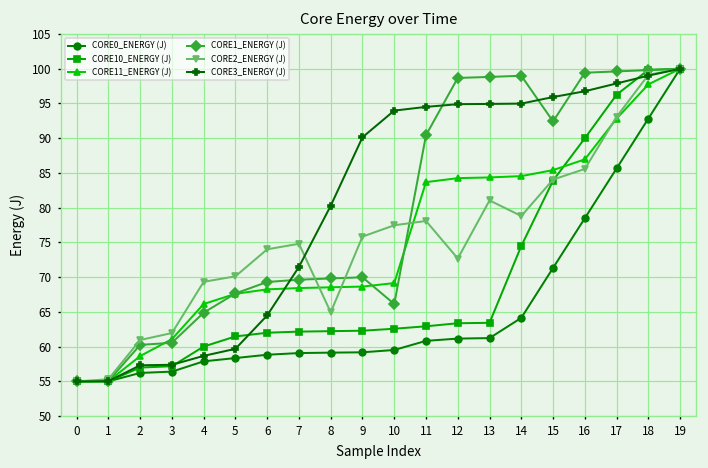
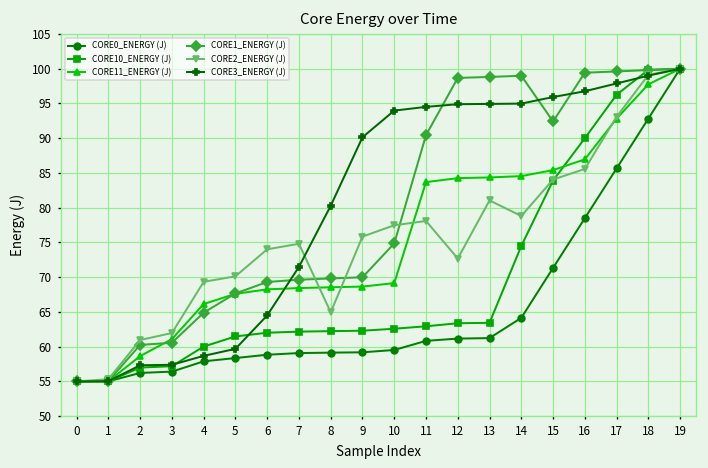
CORE1_ENERGY (J), 10: 66 -> 75
